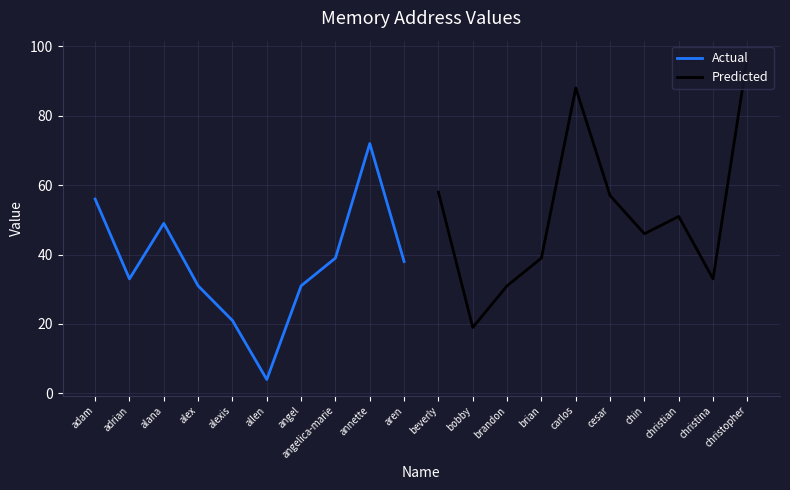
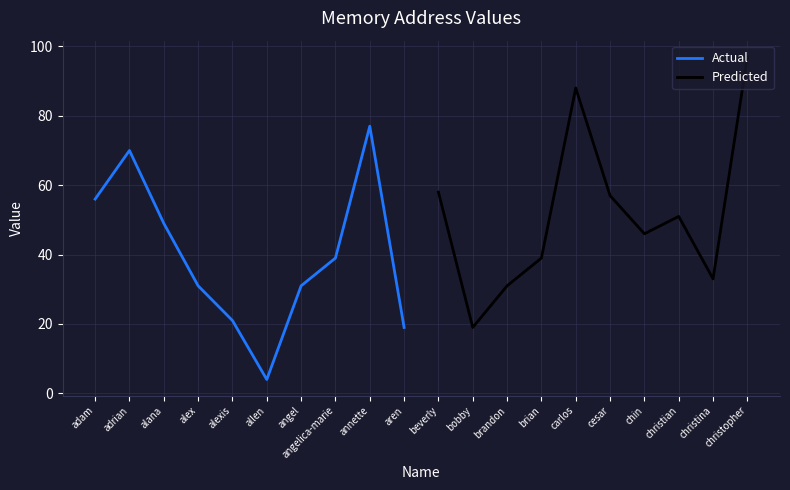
Actual, adrian: 33 -> 70
Actual, annette: 72 -> 77
Actual, aren: 38 -> 19
